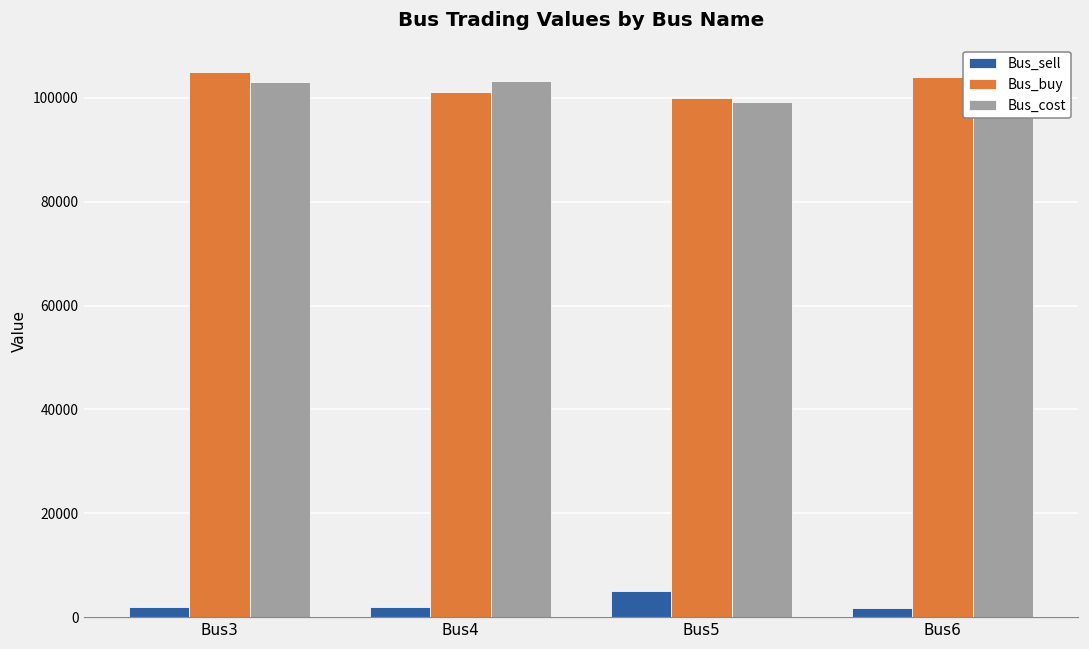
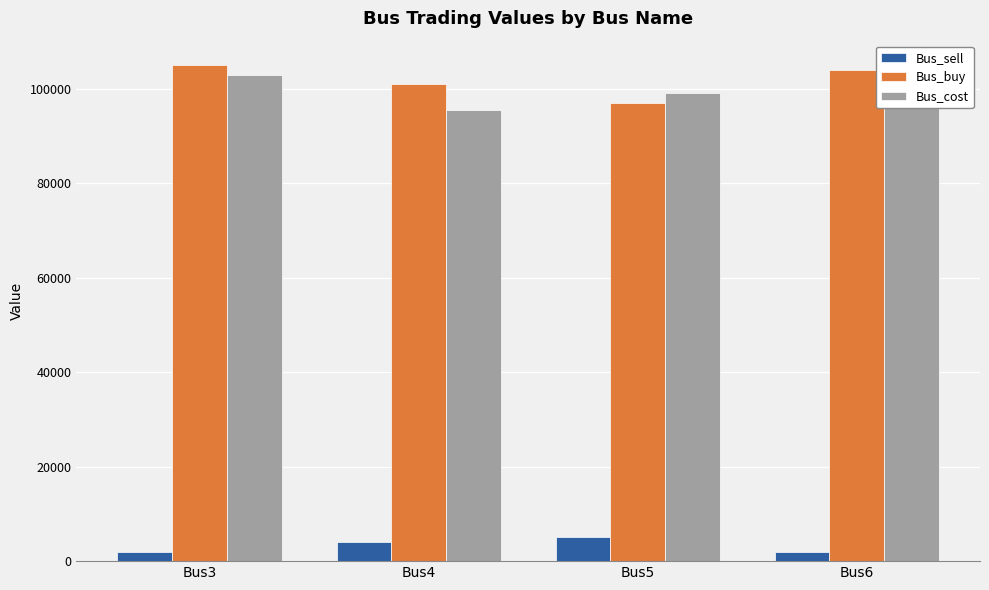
Bus_sell, Bus4: 2000 -> 4000
Bus_cost, Bus4: 103000 -> 96000
Bus_buy, Bus5: 100000 -> 97000
